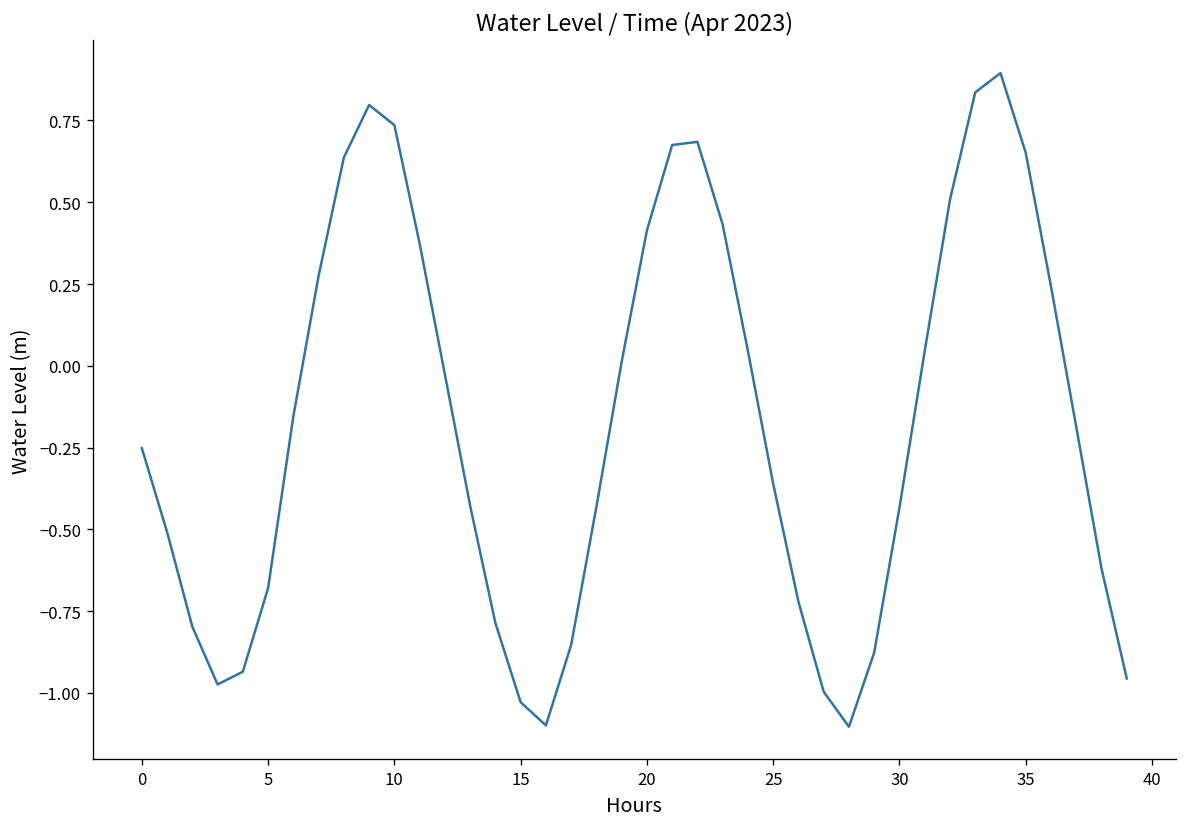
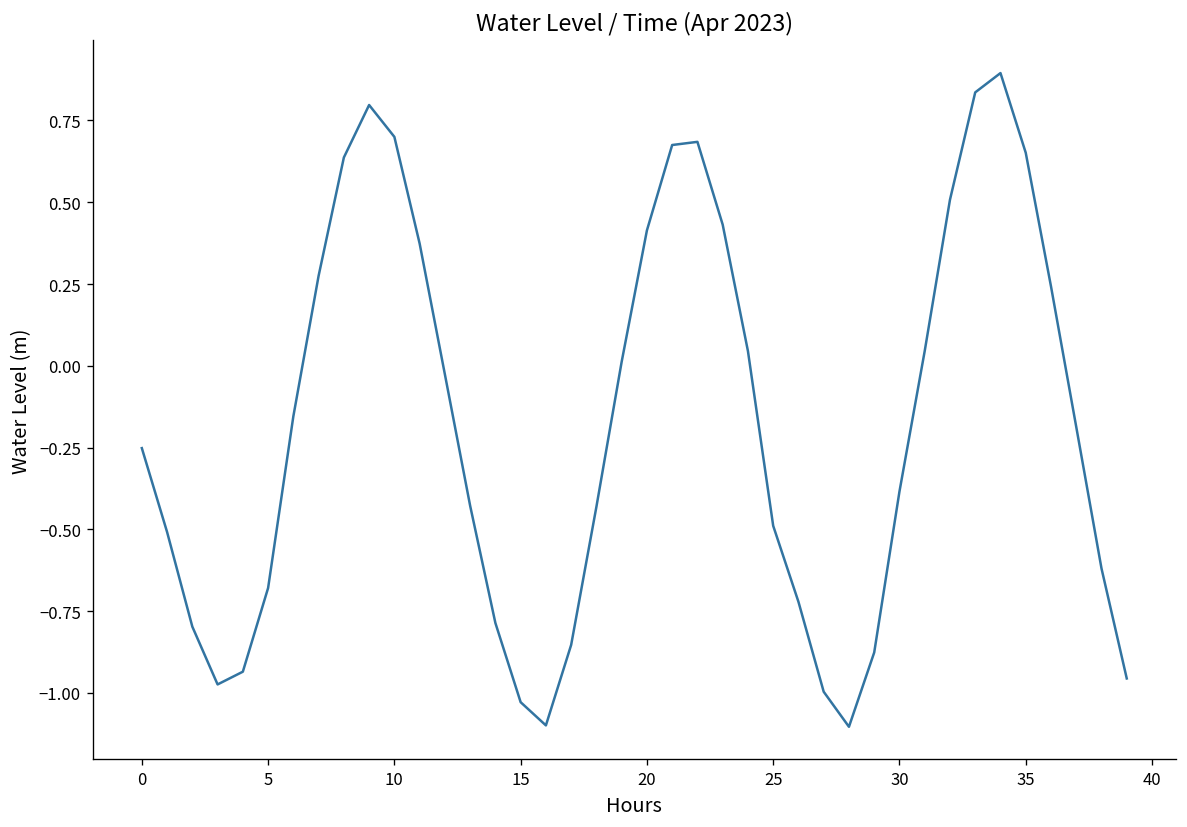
10: 0.74 -> 0.70
25: -0.36 -> -0.49
30: -0.43 -> -0.38
